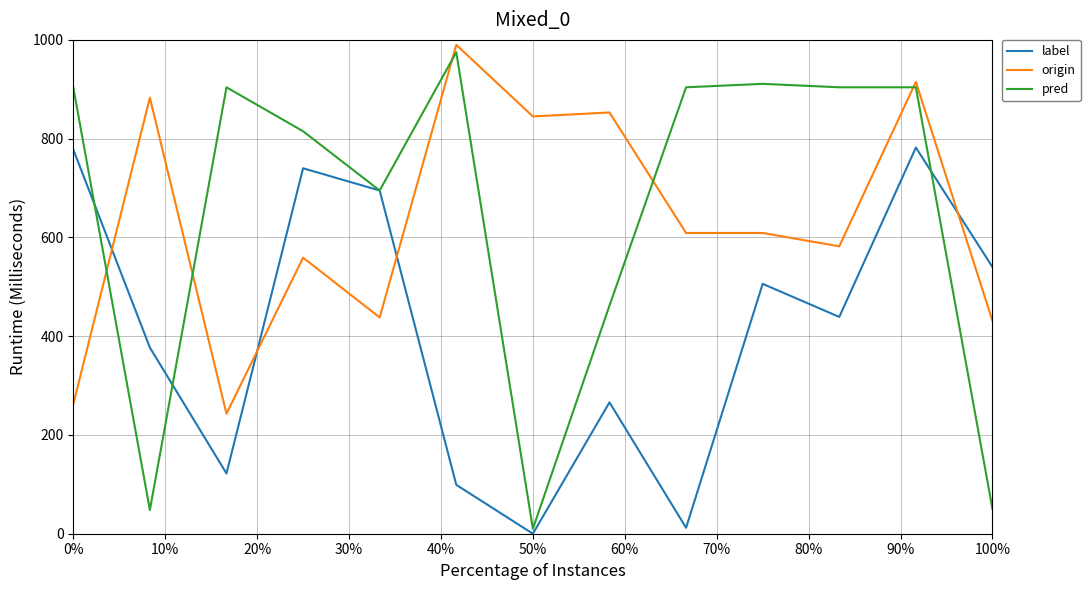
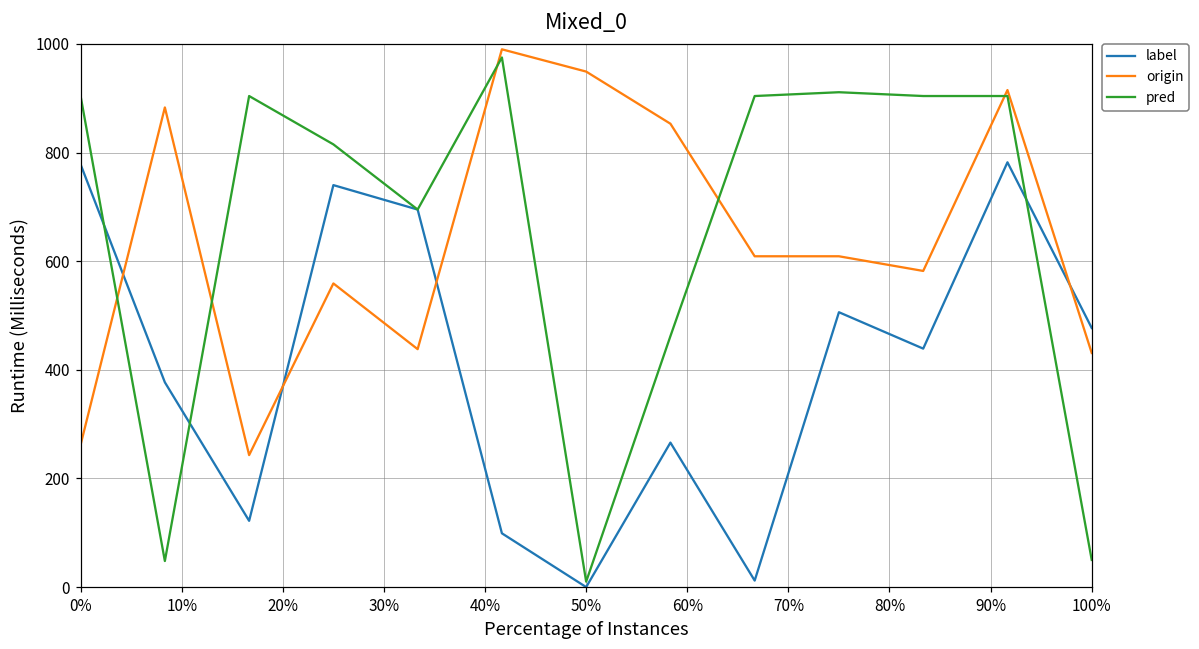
origin, 50%: 850 -> 950
label, 100%: 540 -> 480
